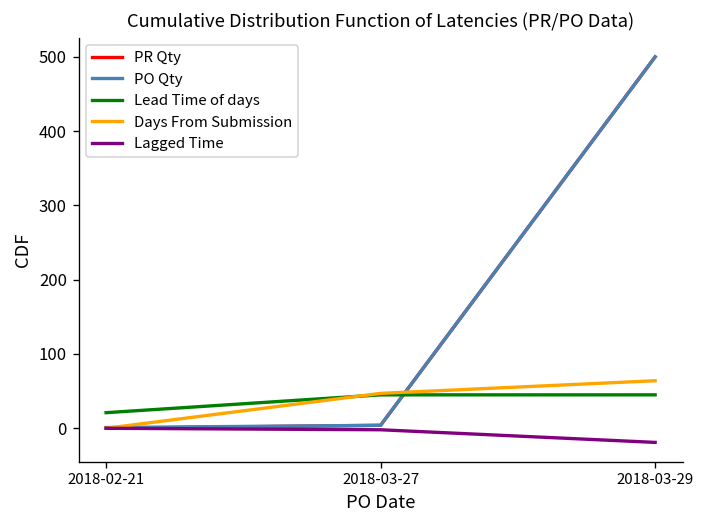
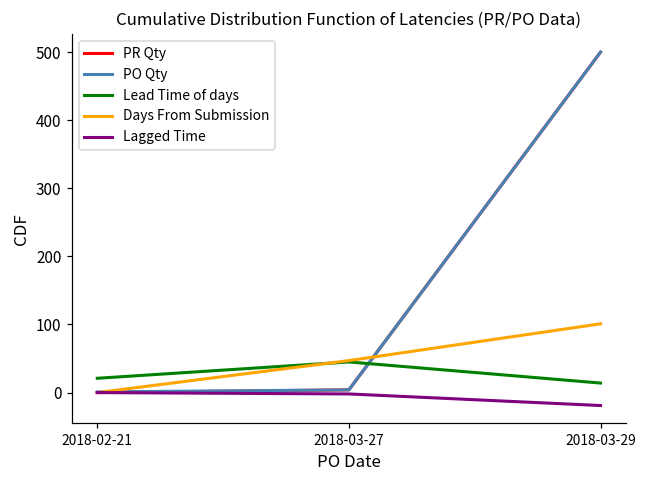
Lead Time of days, 2018-03-29: 50 -> 10
Days From Submission, 2018-03-29: 60 -> 100
